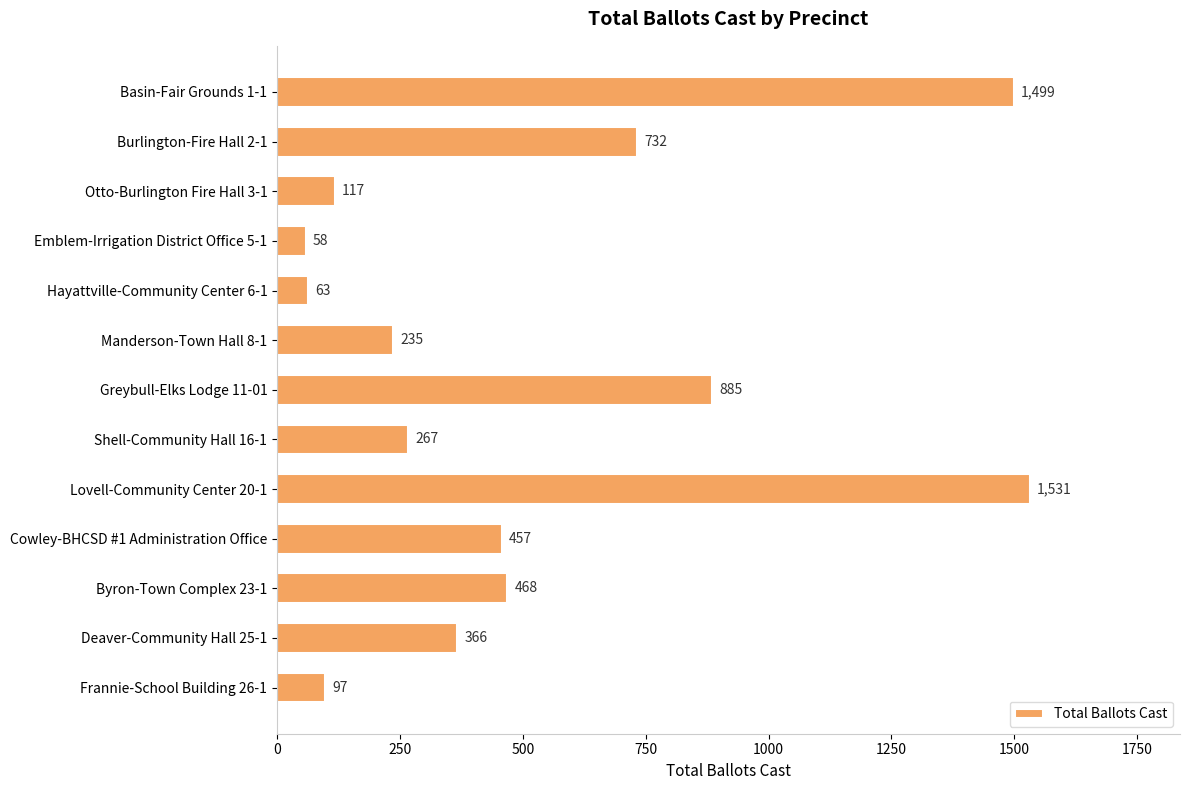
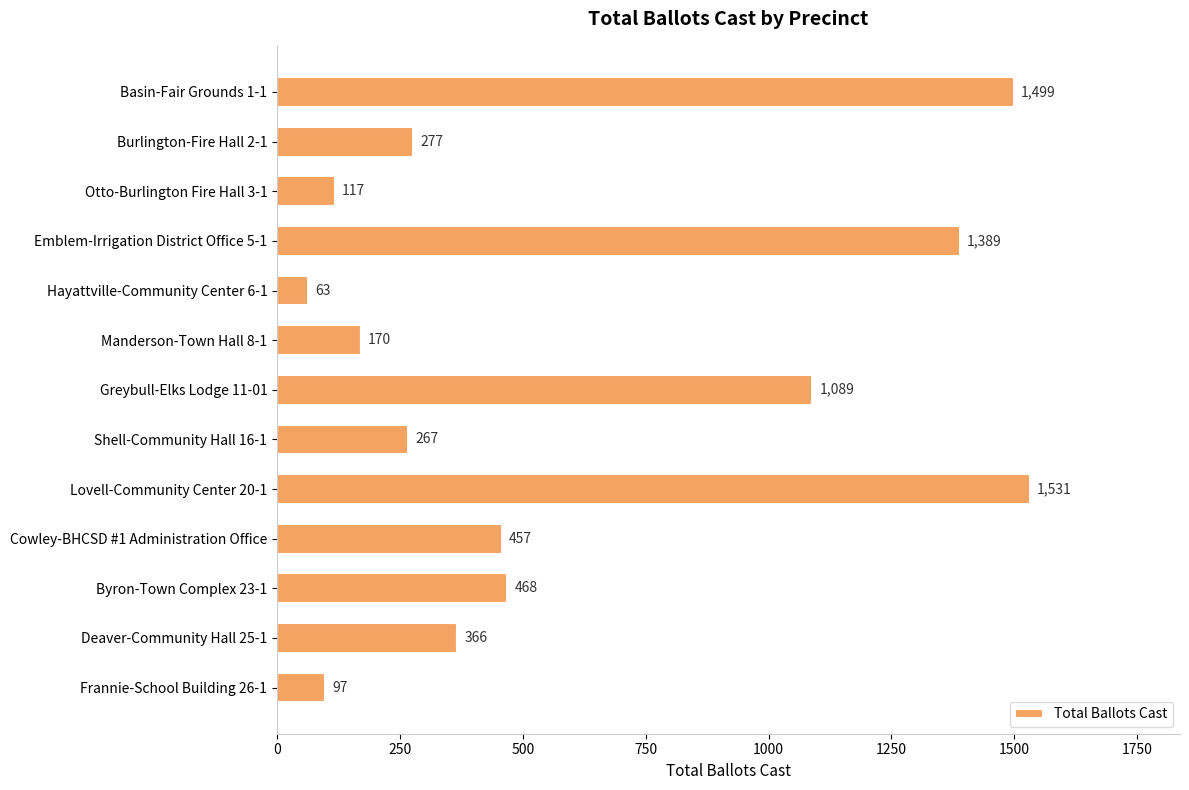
Burlington-Fire Hall 2-1: 732 -> 277
Emblem-Irrigation District Office 5-1: 58 -> 1,389
Manderson-Town Hall 8-1: 235 -> 170
Greybull-Elks Lodge 11-01: 885 -> 1,089
